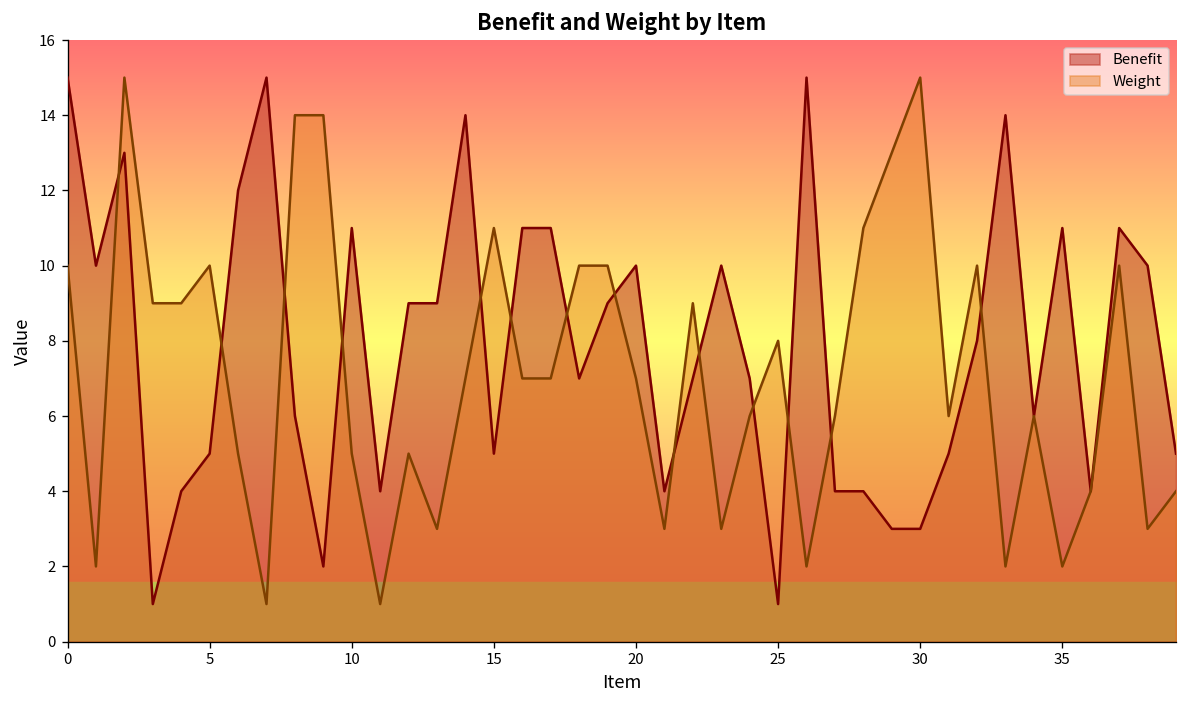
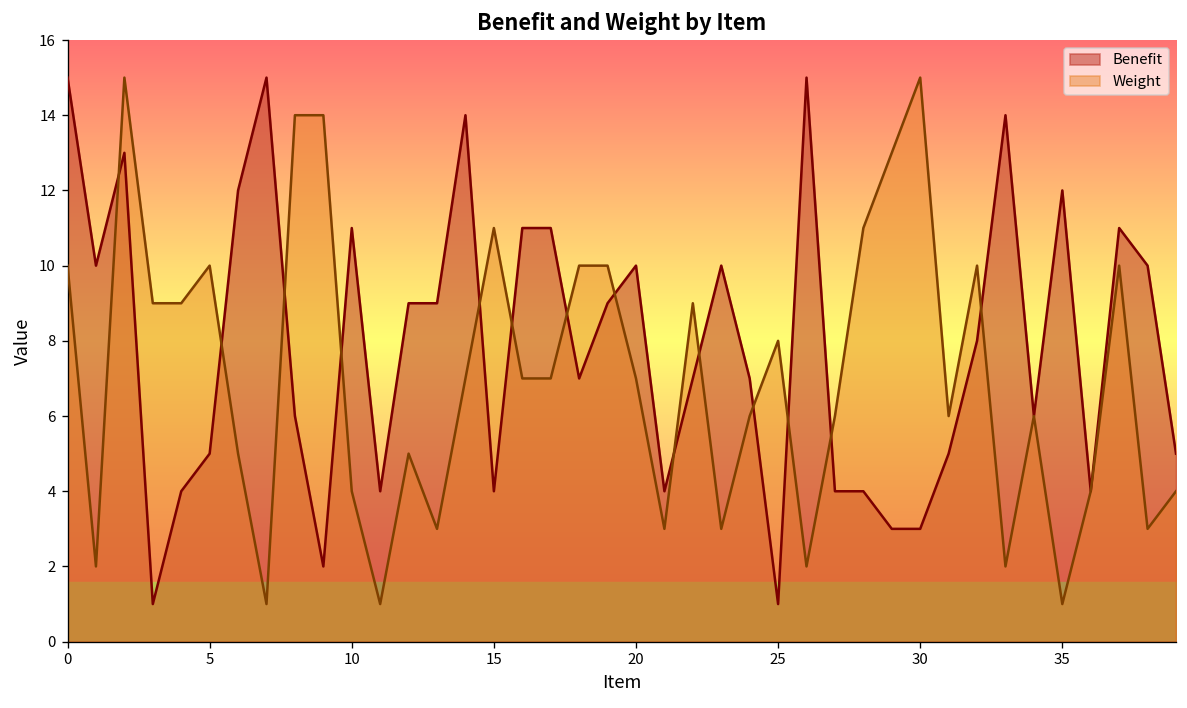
Weight, 10: 5 -> 4
Benefit, 15: 5 -> 4
Benefit, 35: 11 -> 12
Weight, 35: 2 -> 1
